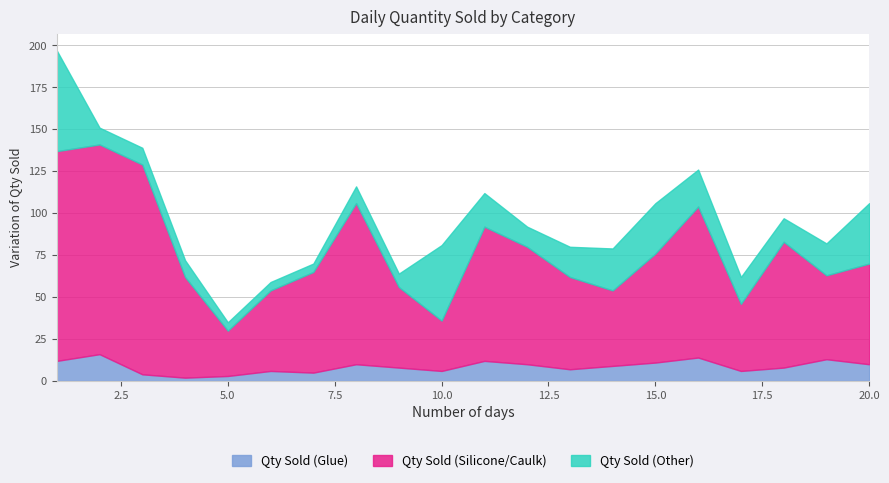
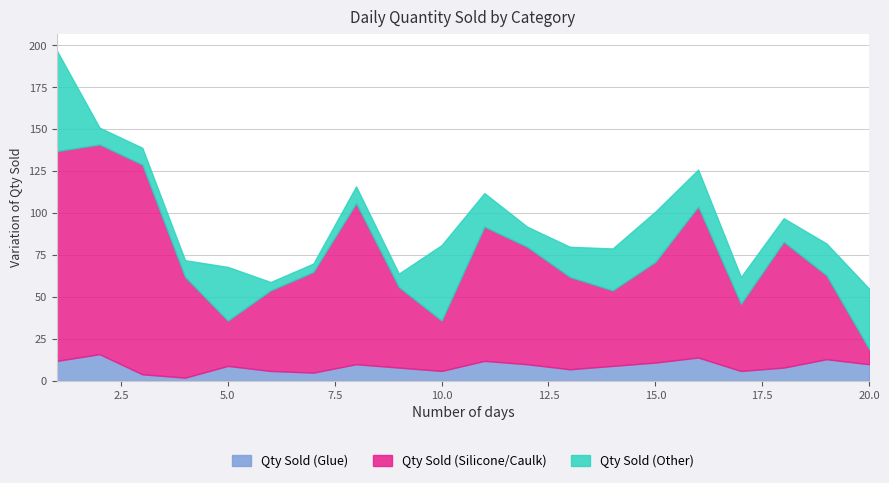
Qty Sold (Glue), 5.0: 3 -> 9
Qty Sold (Other), 5.0: 5 -> 32
Qty Sold (Silicone/Caulk), 15.0: 65 -> 60
Qty Sold (Silicone/Caulk), 20.0: 60 -> 9
